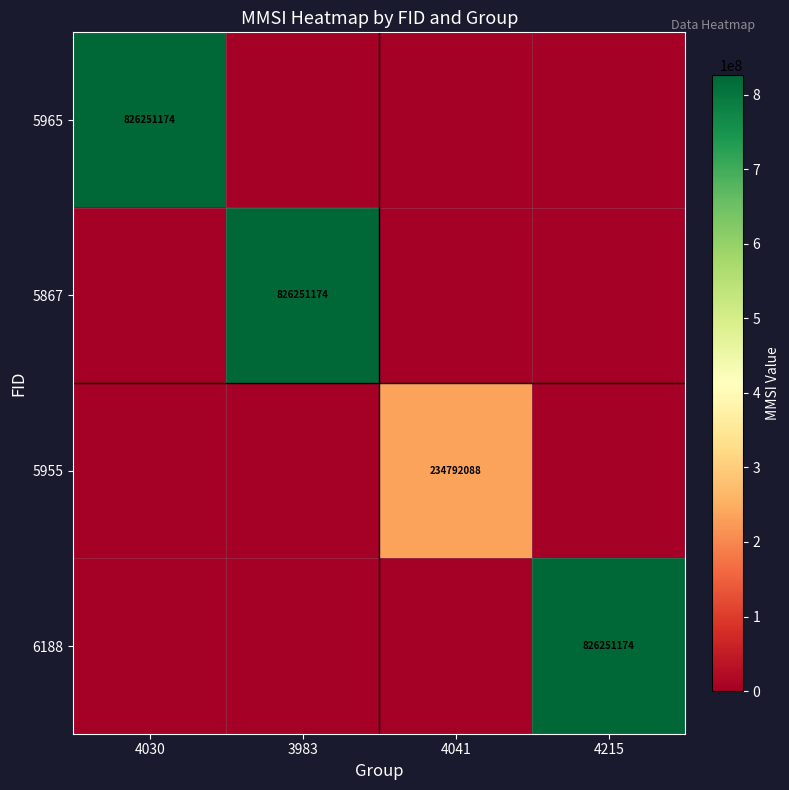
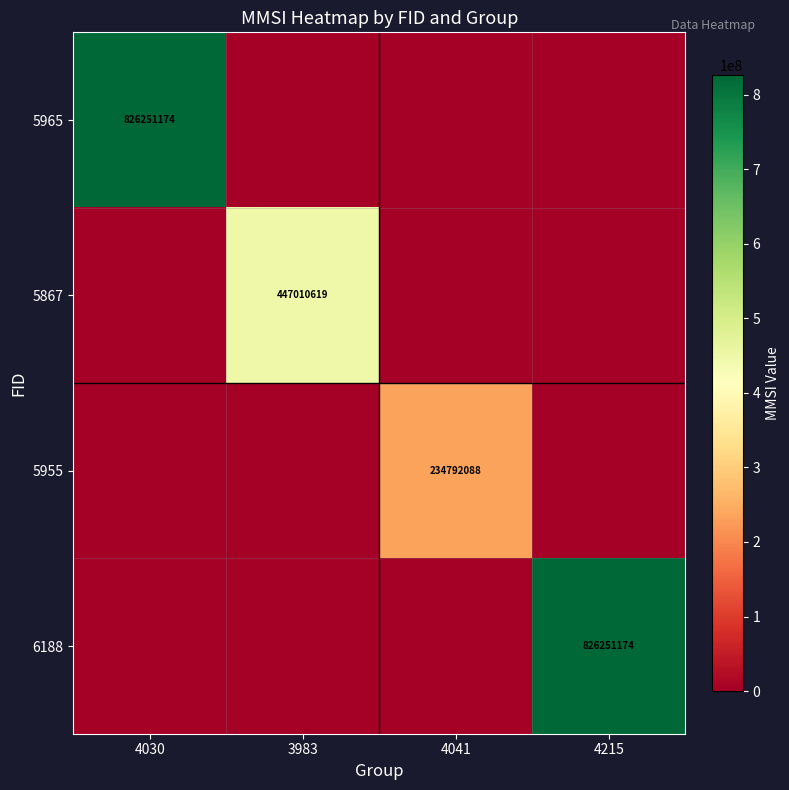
5867, 3983: 826251174 -> 447010619
